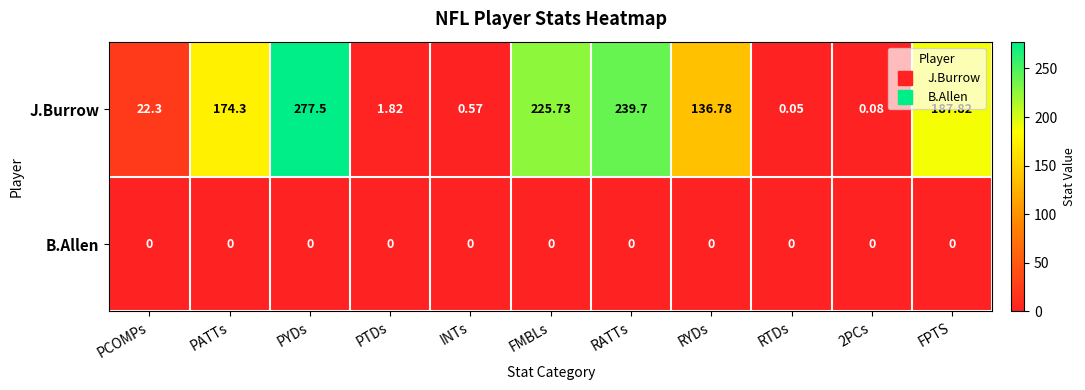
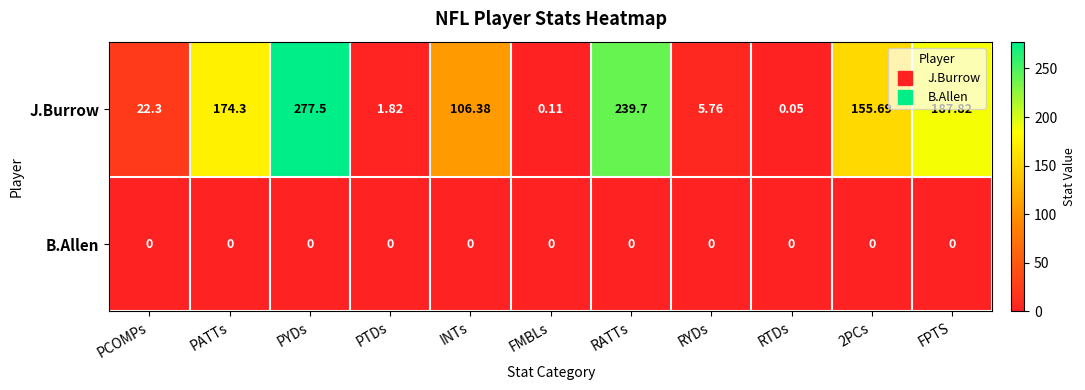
J.Burrow, INTs: 0.57 -> 106.38
J.Burrow, FMBLs: 225.73 -> 0.11
J.Burrow, RYDs: 136.78 -> 5.76
J.Burrow, 2PCs: 0.08 -> 155.69
